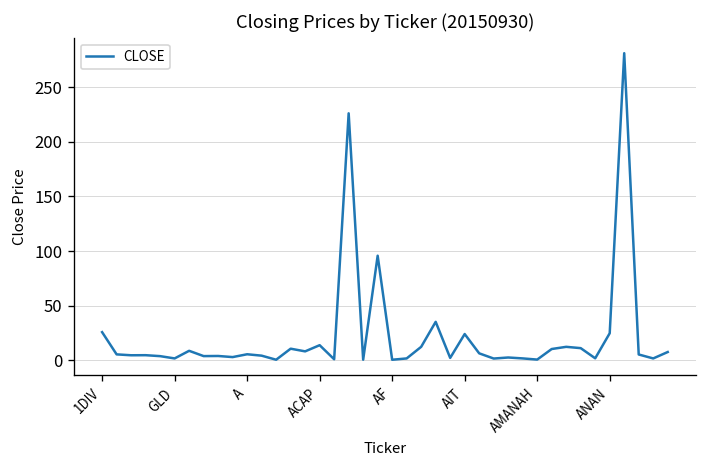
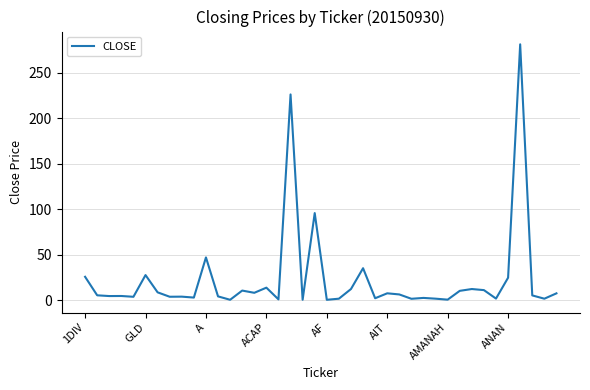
GLD: 0 -> 30
A: 10 -> 50
AIT: 20 -> 10
